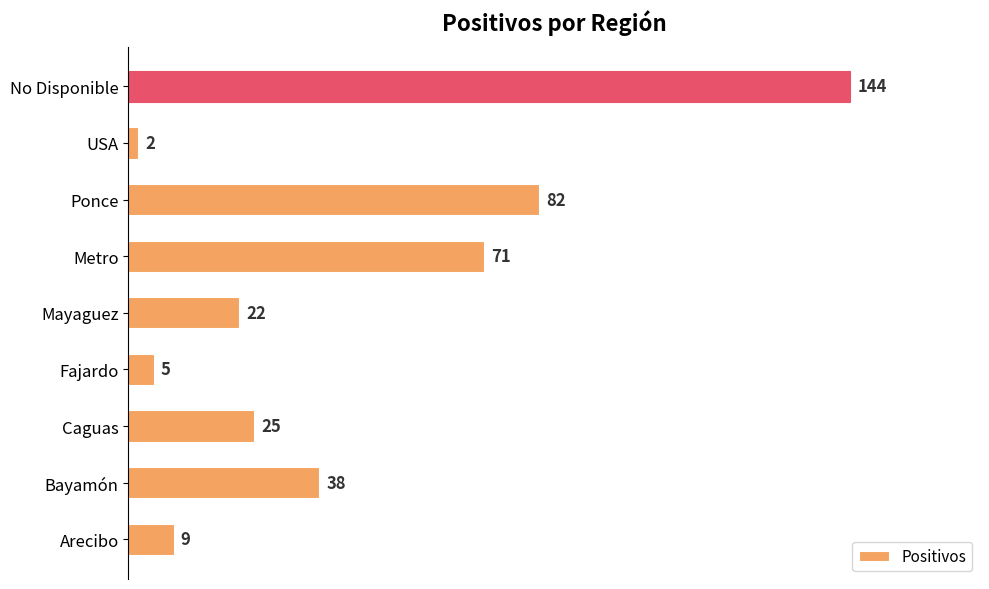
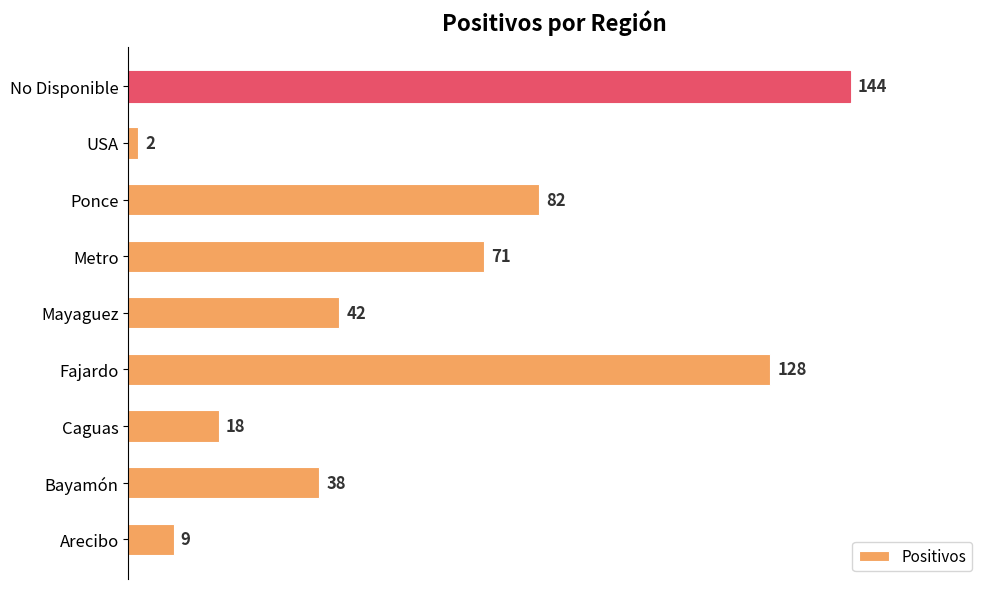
Mayaguez: 22 -> 42
Fajardo: 5 -> 128
Caguas: 25 -> 18
